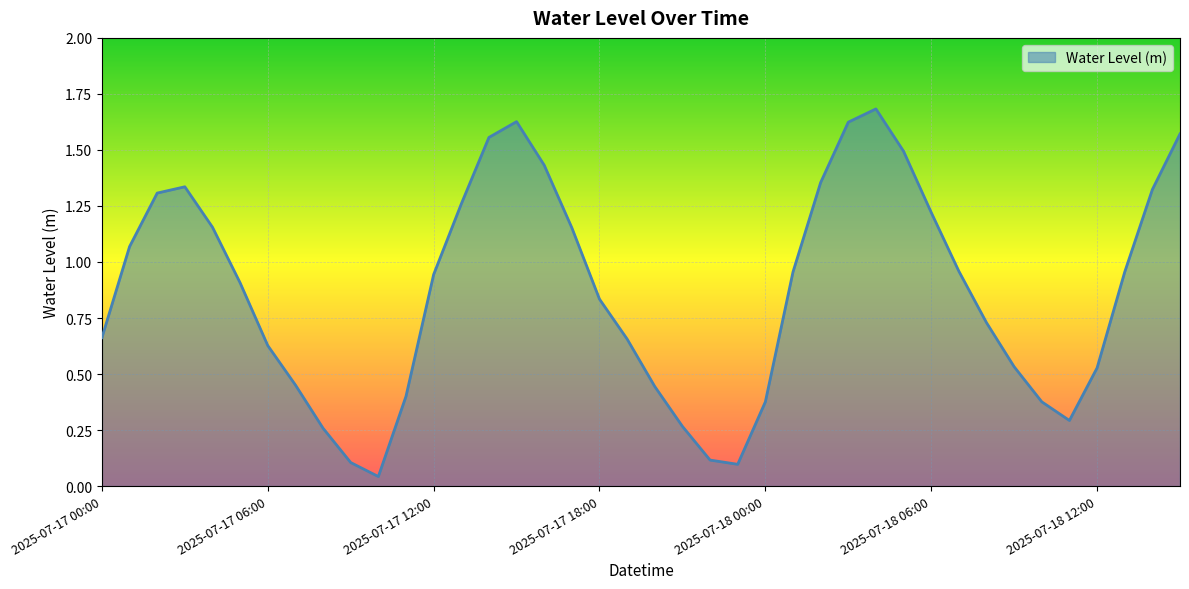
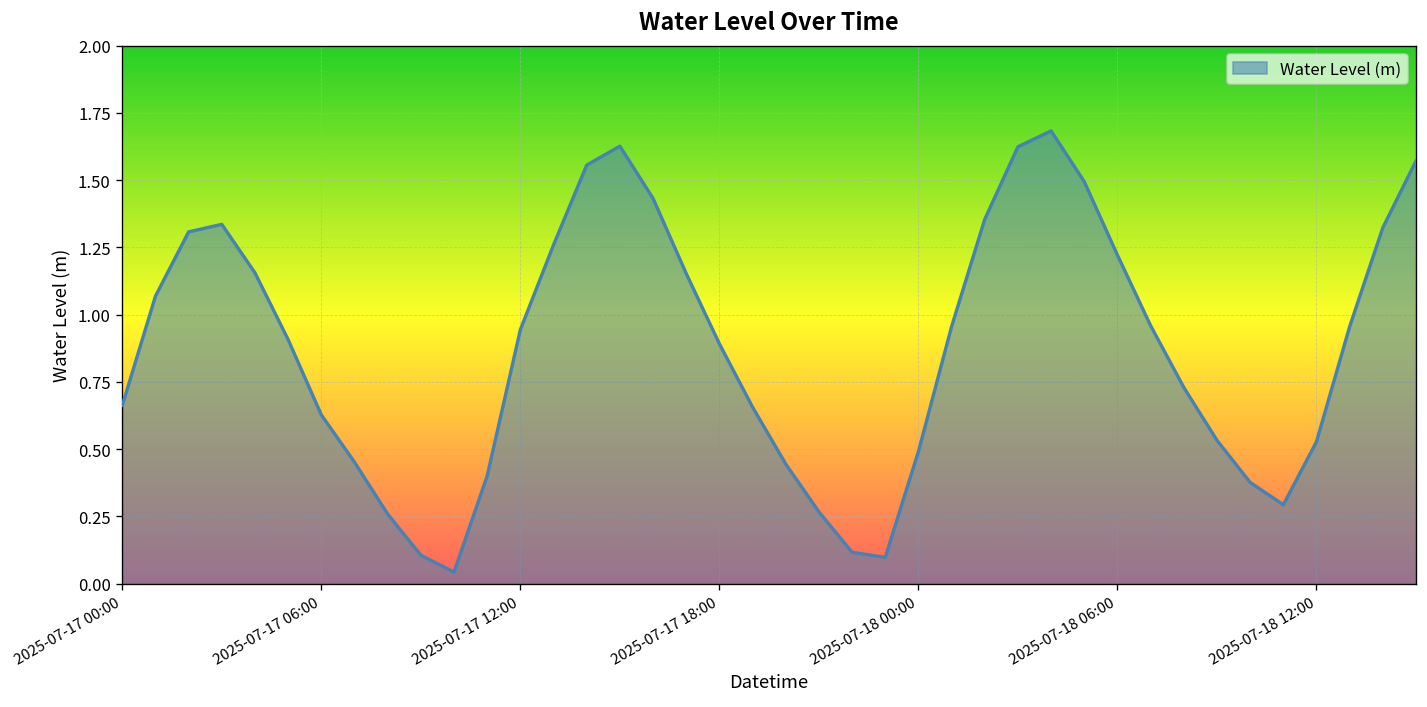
2025-07-17 18:00: 0.83 -> 0.89
2025-07-18 00:00: 0.38 -> 0.49
